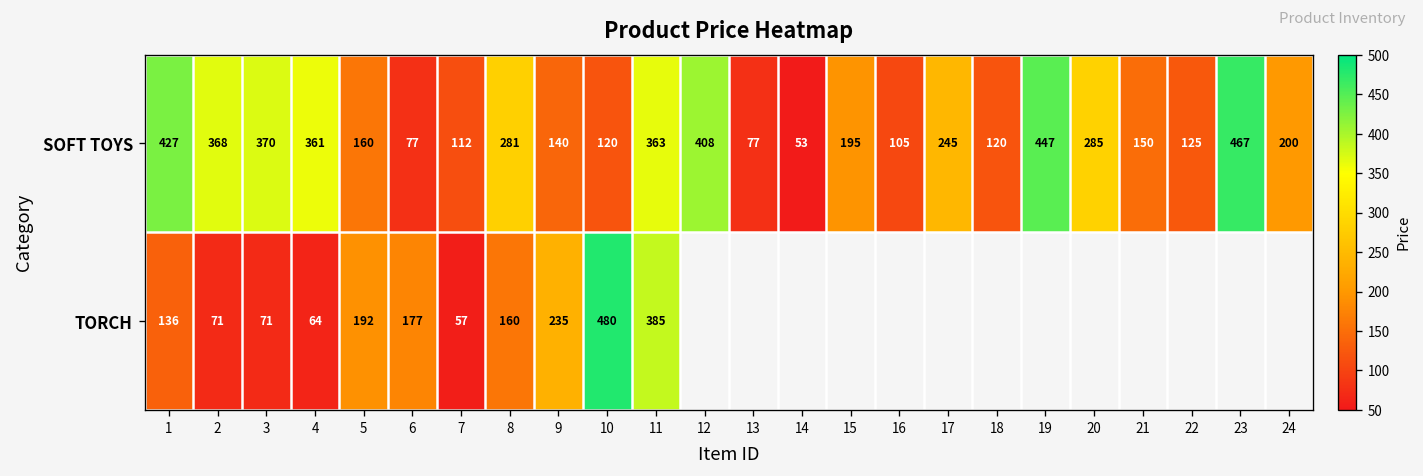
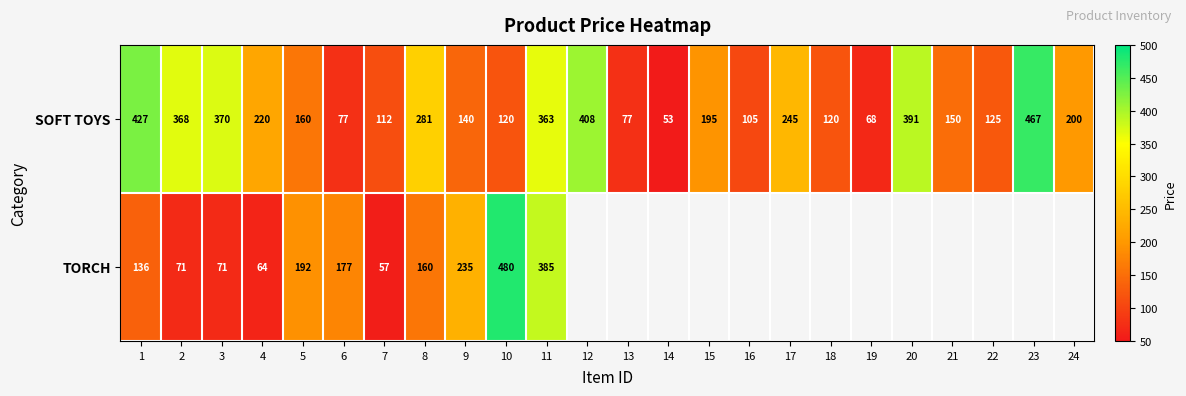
SOFT TOYS, 4: 361 -> 220
SOFT TOYS, 19: 447 -> 68
SOFT TOYS, 20: 285 -> 391
